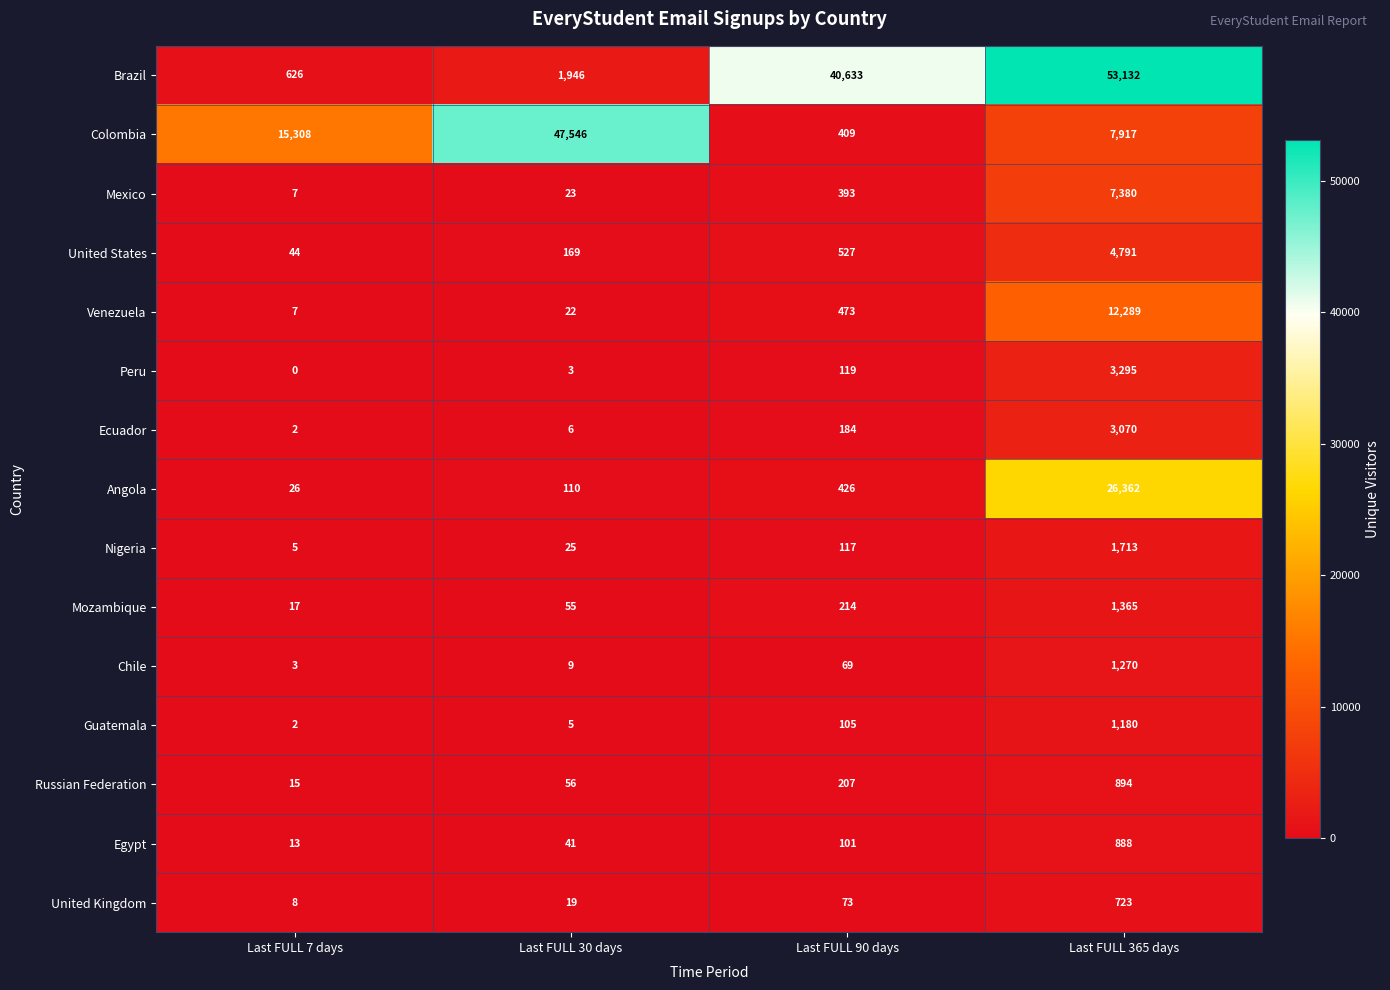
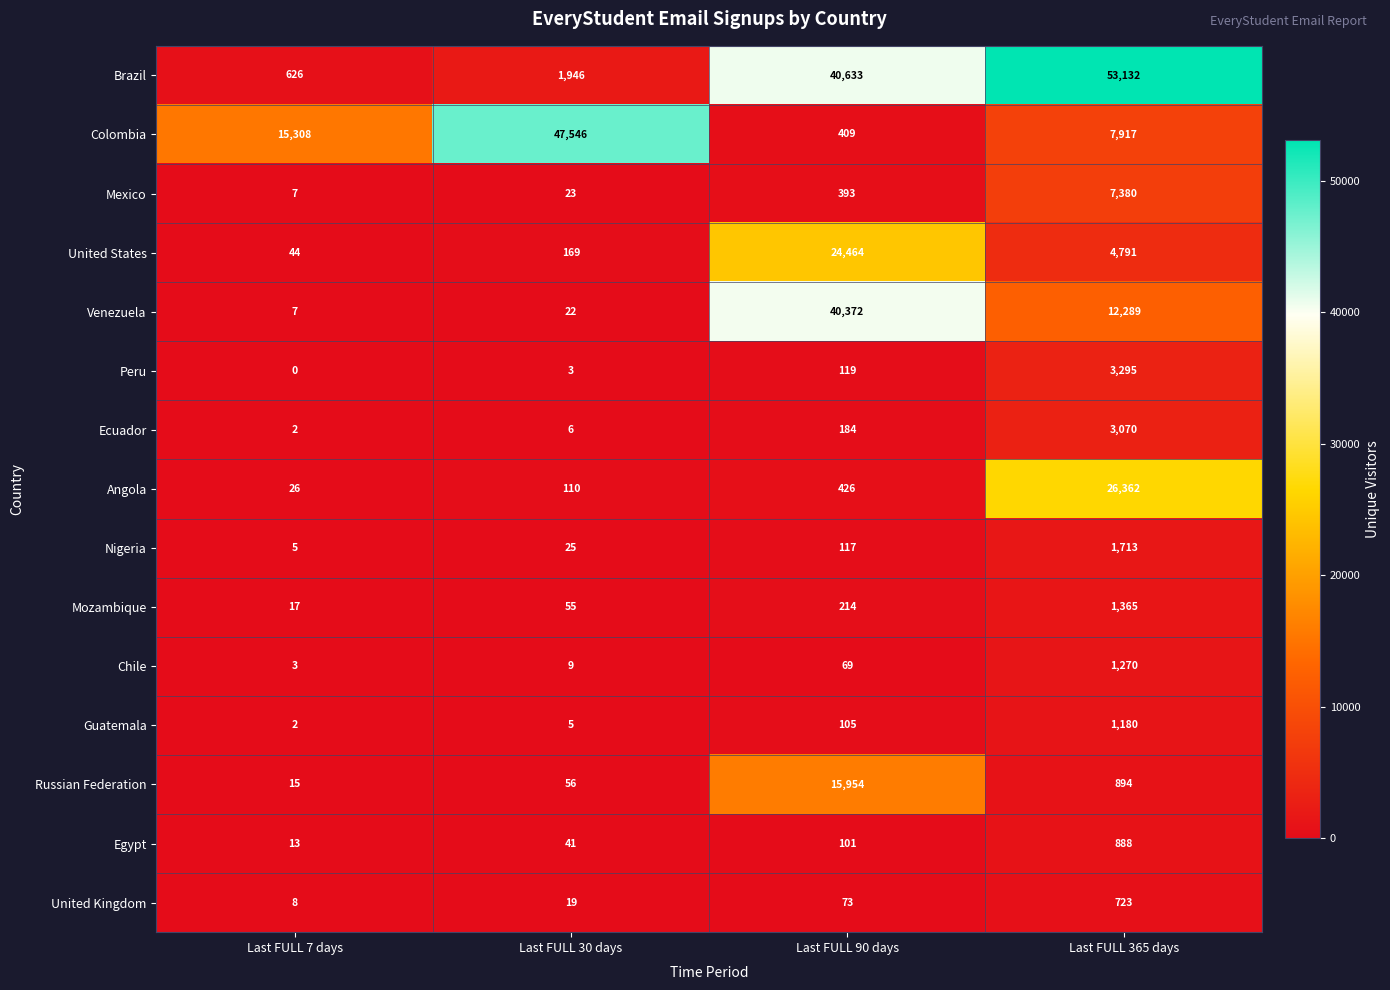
United States, Last FULL 90 days: 527 -> 24,464
Venezuela, Last FULL 90 days: 473 -> 40,372
Russian Federation, Last FULL 90 days: 207 -> 15,954
